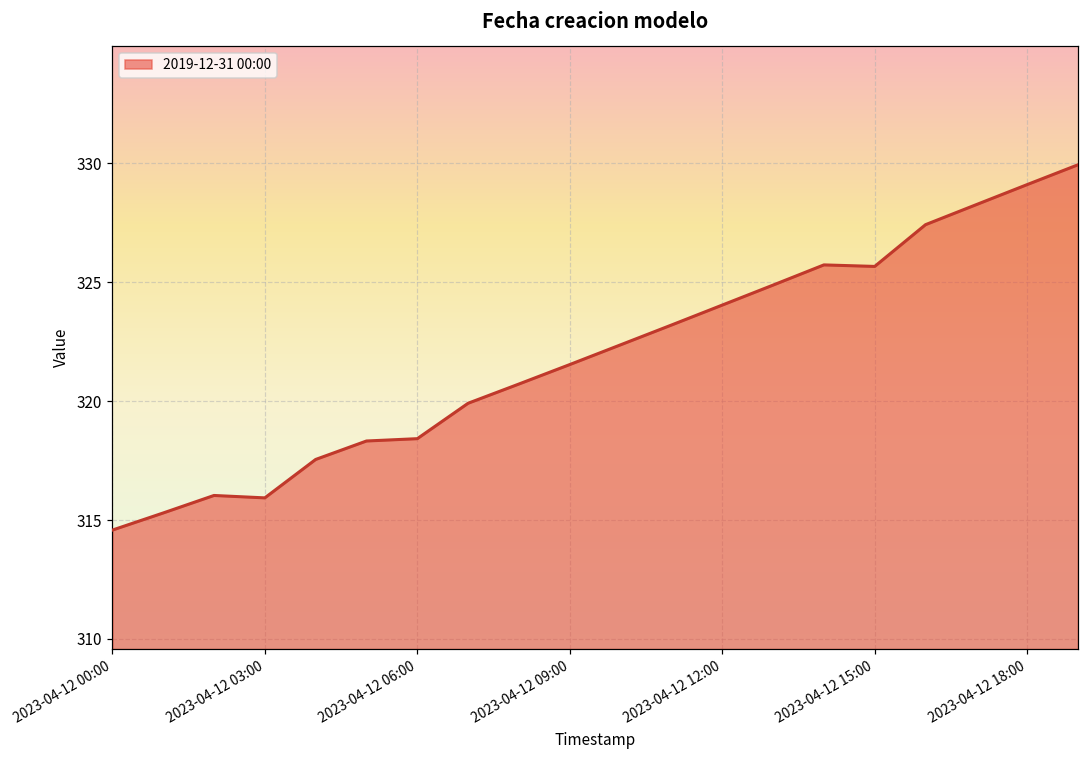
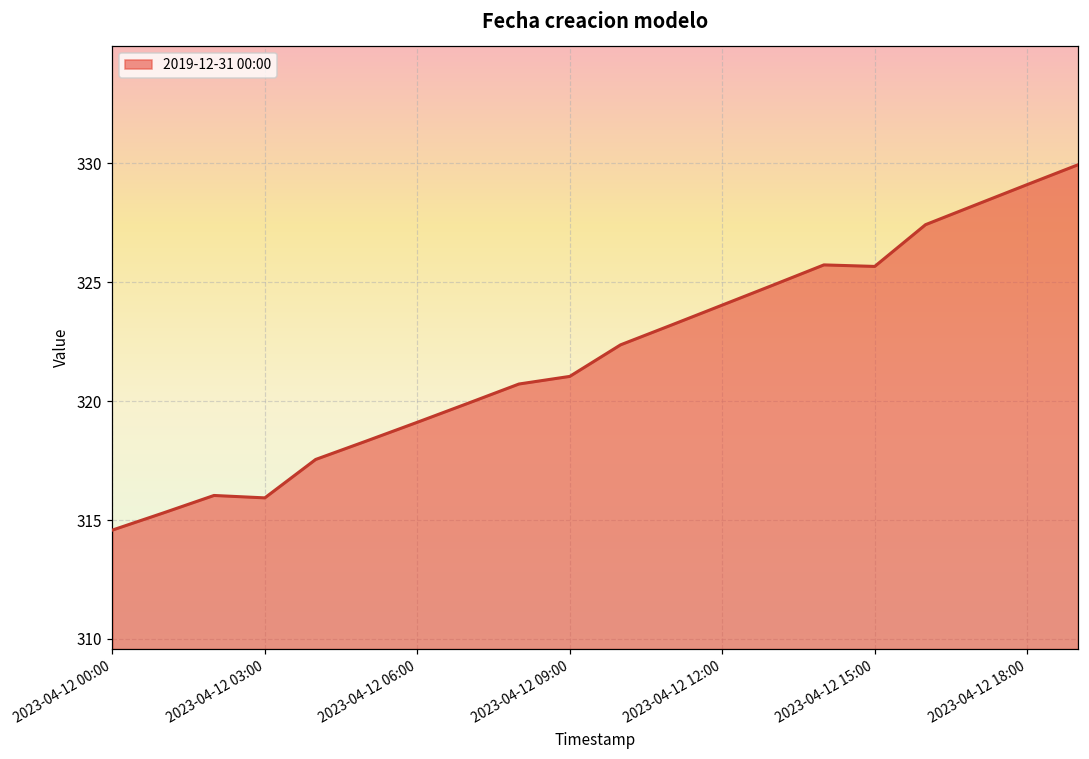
2023-04-12 06:00: 318.4 -> 319.1
2023-04-12 09:00: 321.5 -> 321.0
